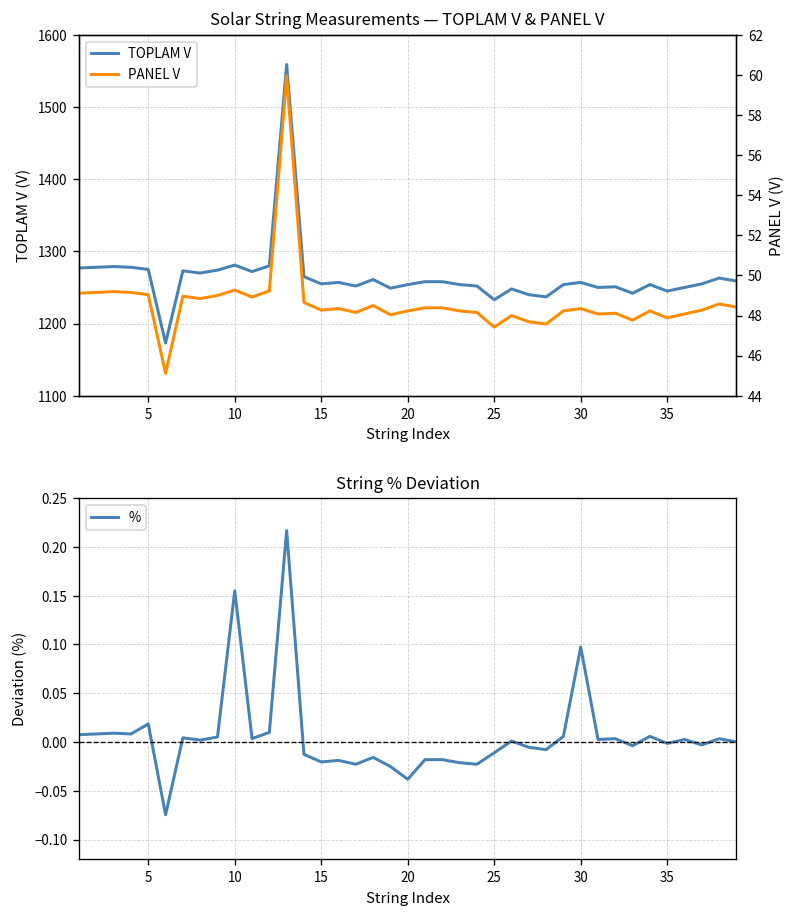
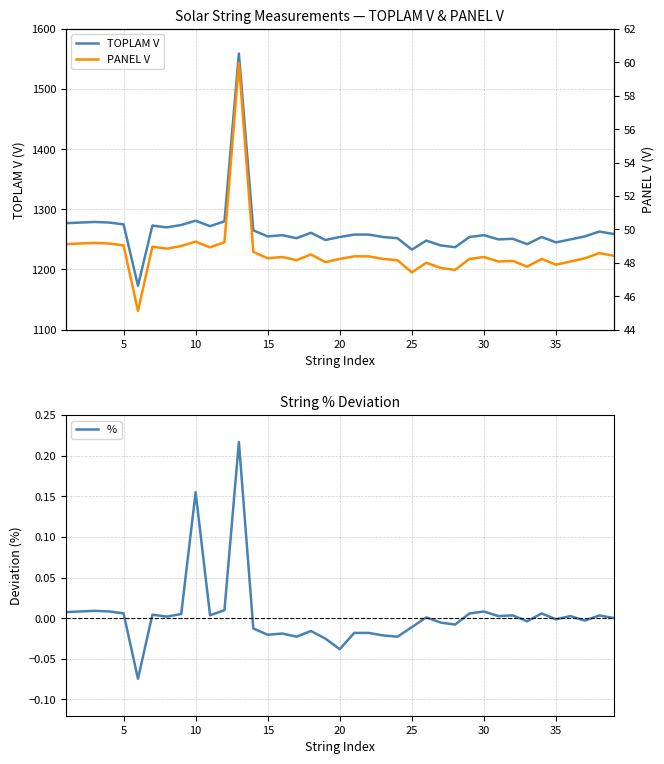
String % Deviation, 5: 0.02 -> 0.01
String % Deviation, 30: 0.10 -> 0.01
